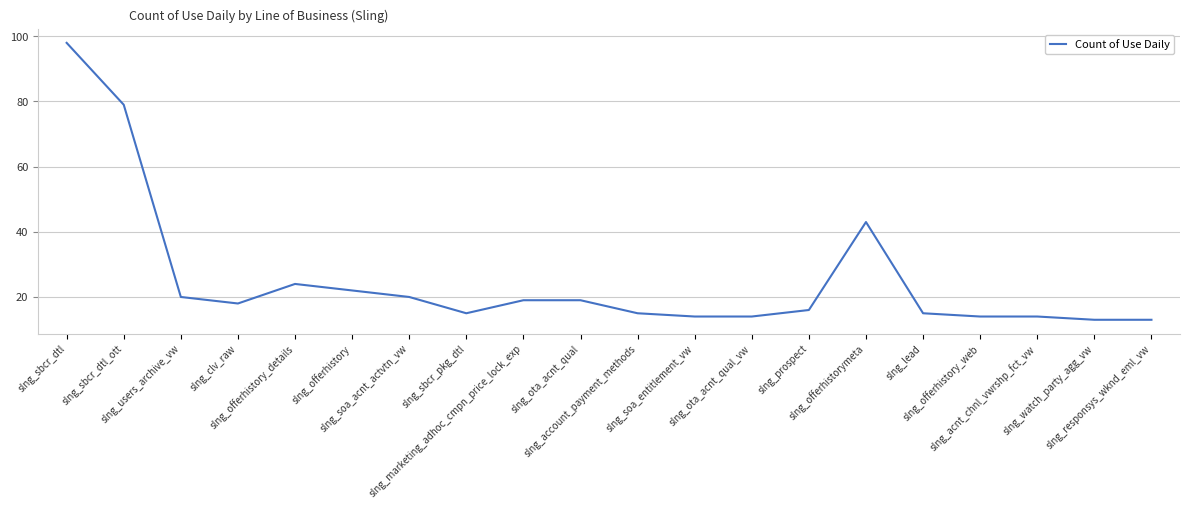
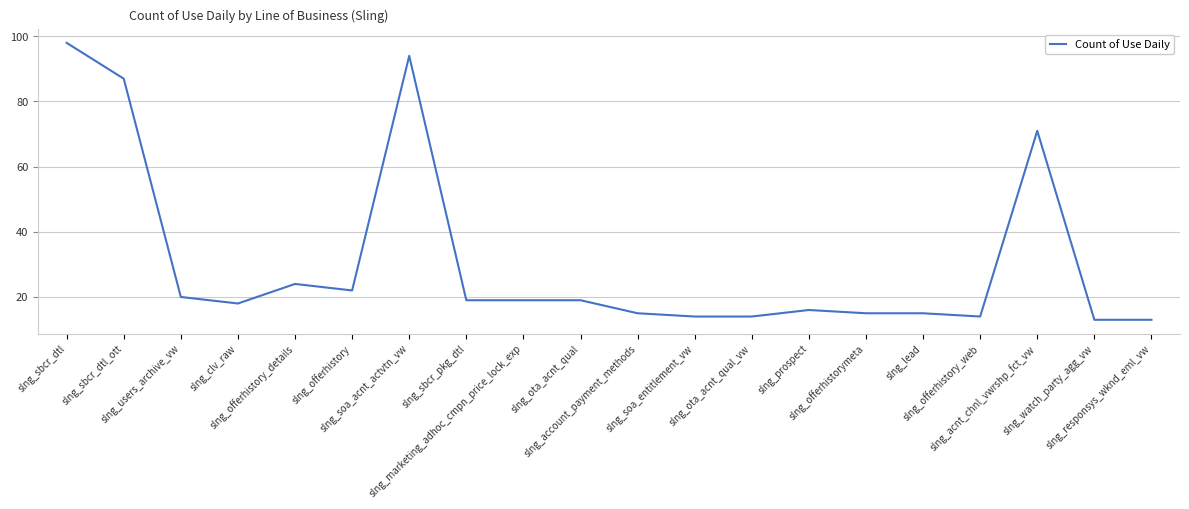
slng_sbcr_dtl_ott: 79 -> 87
slng_soa_acnt_actvtn_vw: 20 -> 94
slng_sbcr_pkg_dtl: 15 -> 19
slng_offerhistorymeta: 43 -> 15
slng_acnt_chnl_vwrshp_fct_vw: 14 -> 71
